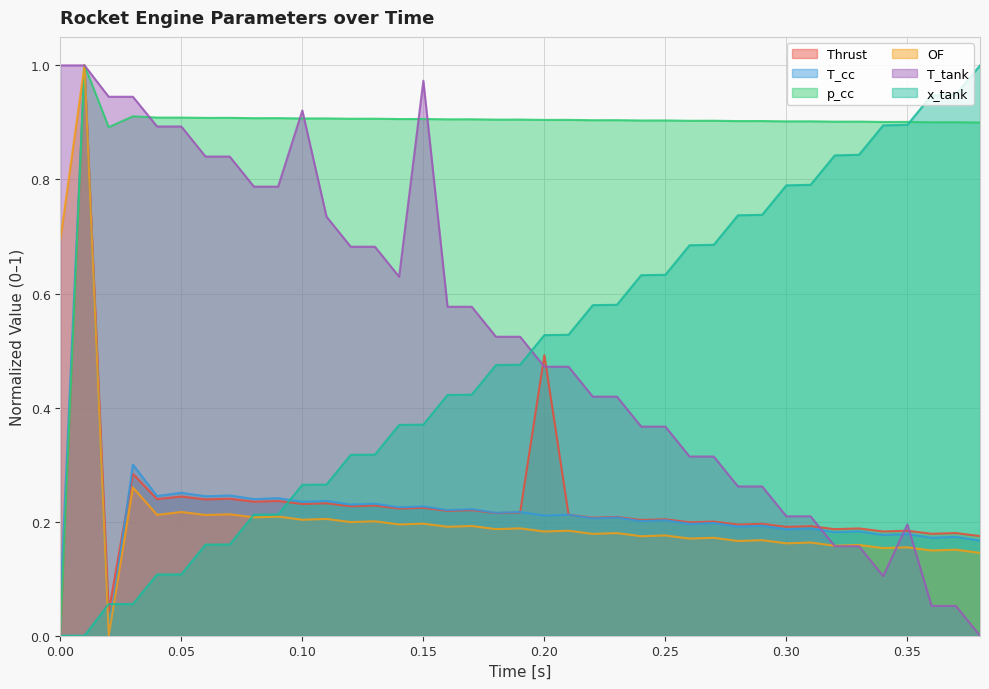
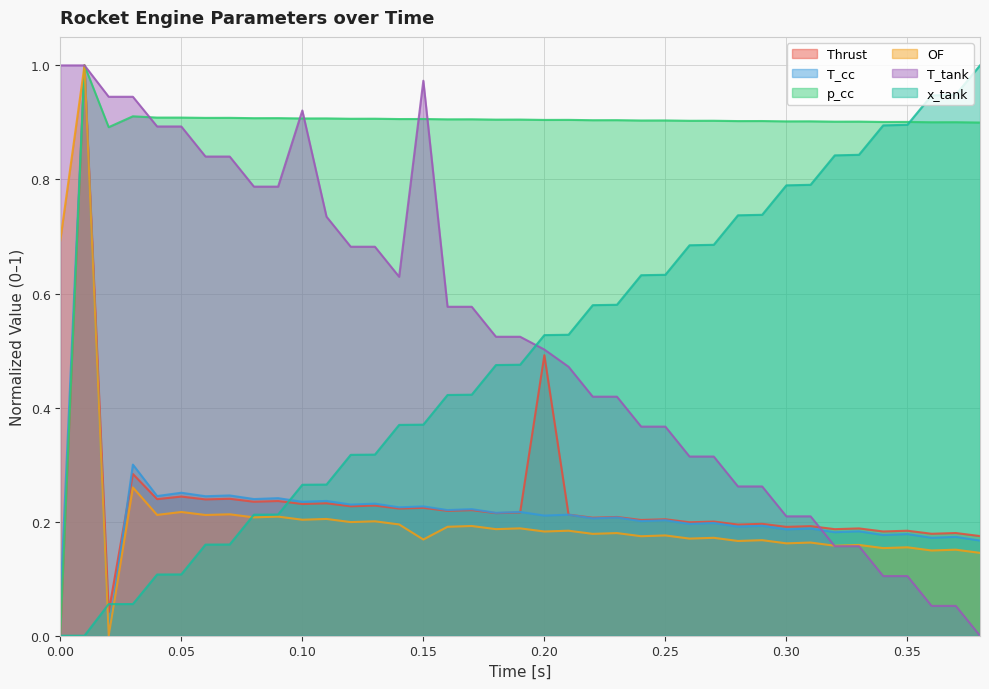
OF, 0.15: 0.20 -> 0.17
T_tank, 0.20: 0.47 -> 0.50
T_tank, 0.35: 0.20 -> 0.10
